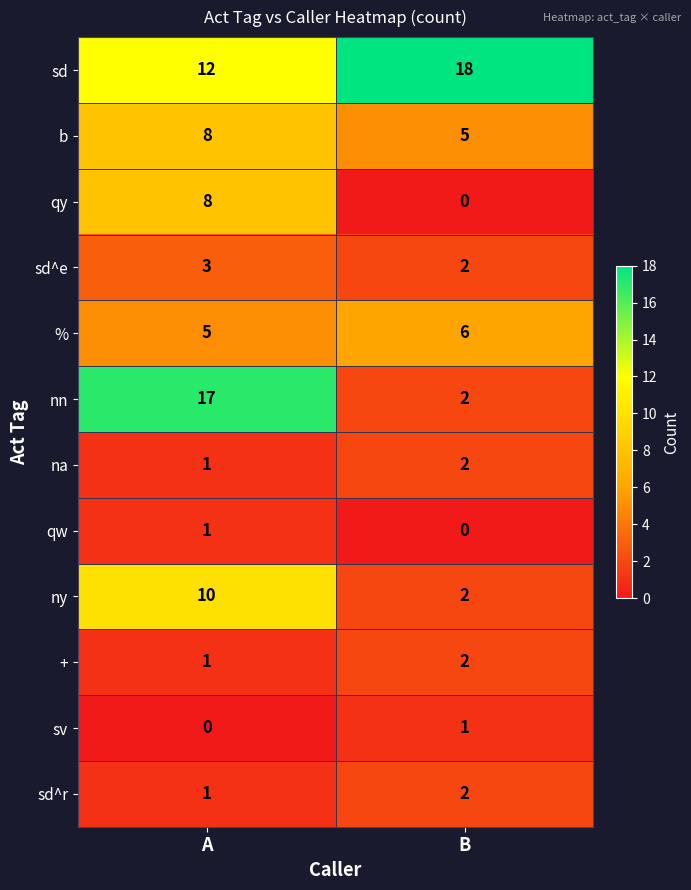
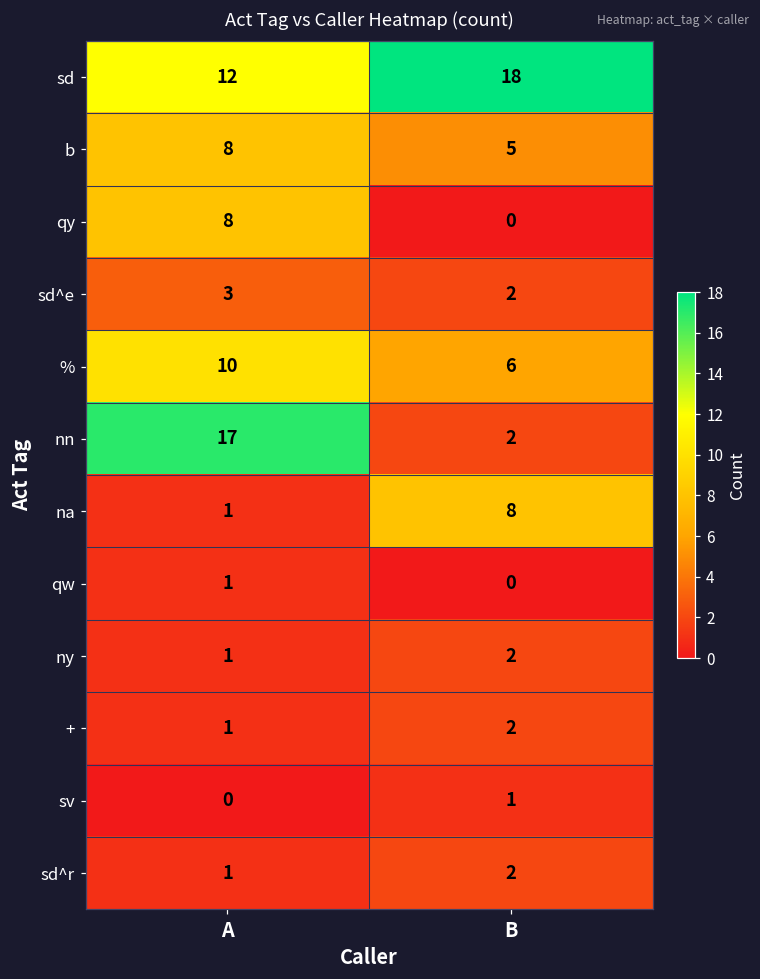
%, A: 5 -> 10
na, B: 2 -> 8
ny, A: 10 -> 1
